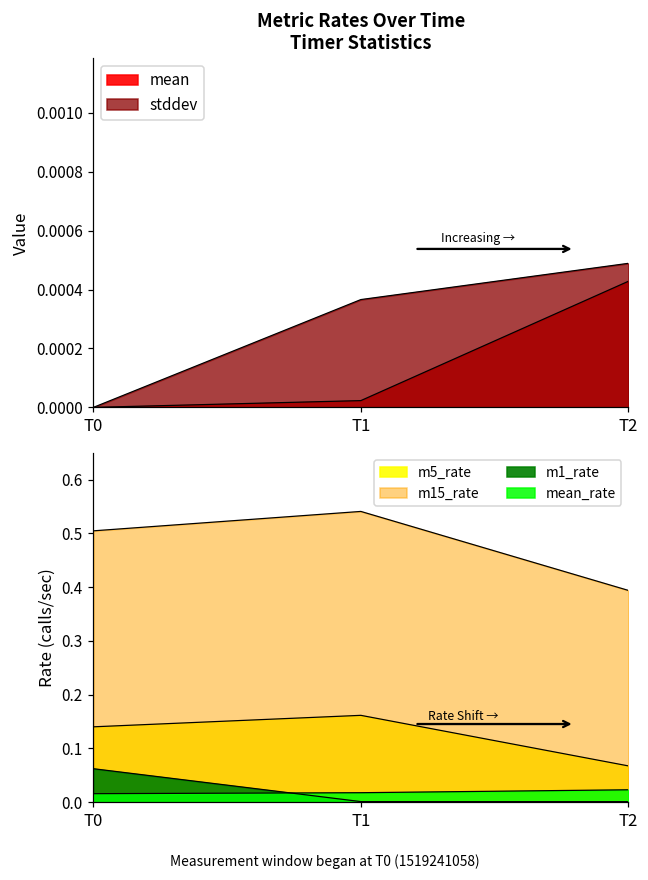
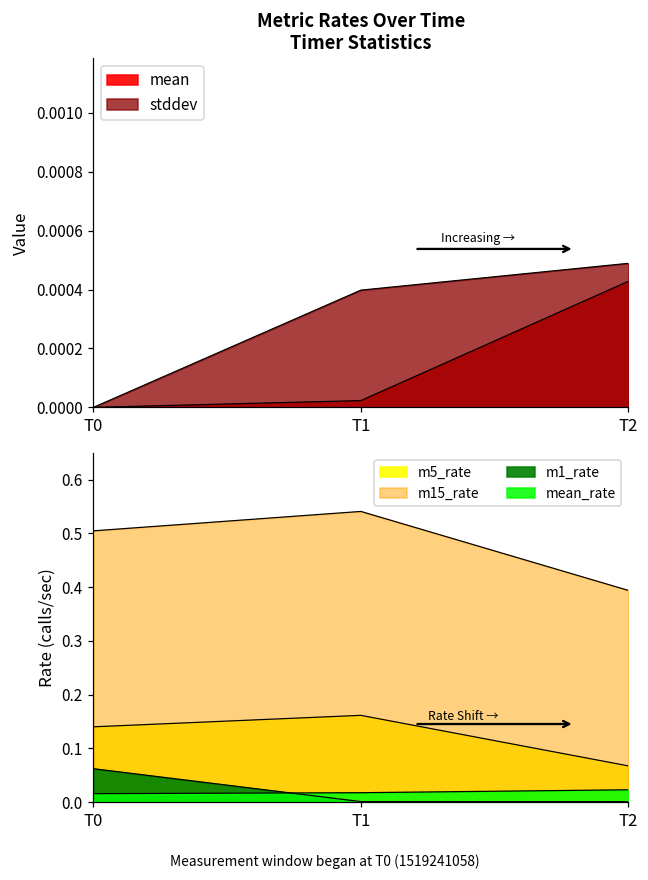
Metric Rates Over Time Timer Statistics, stddev, T1: 0.00037 -> 0.00040
